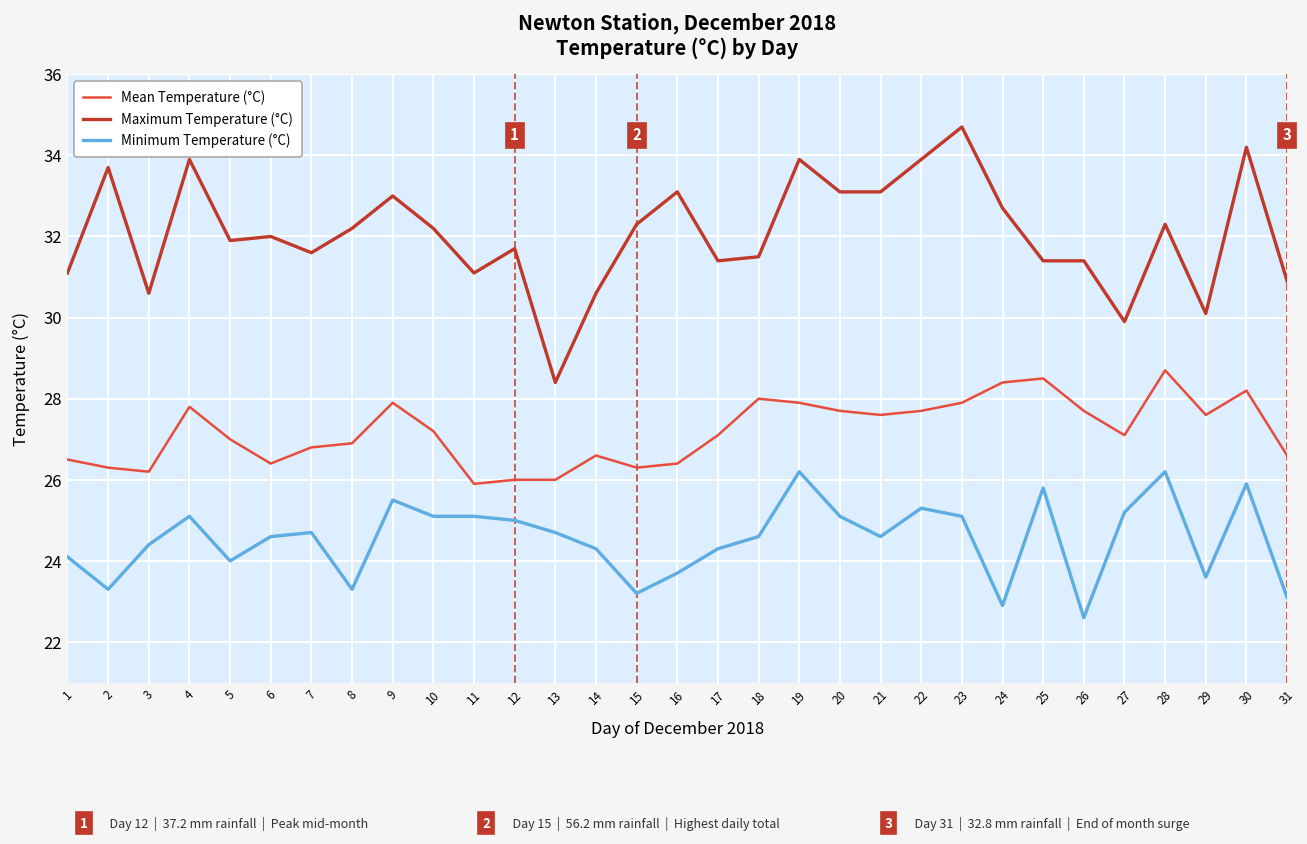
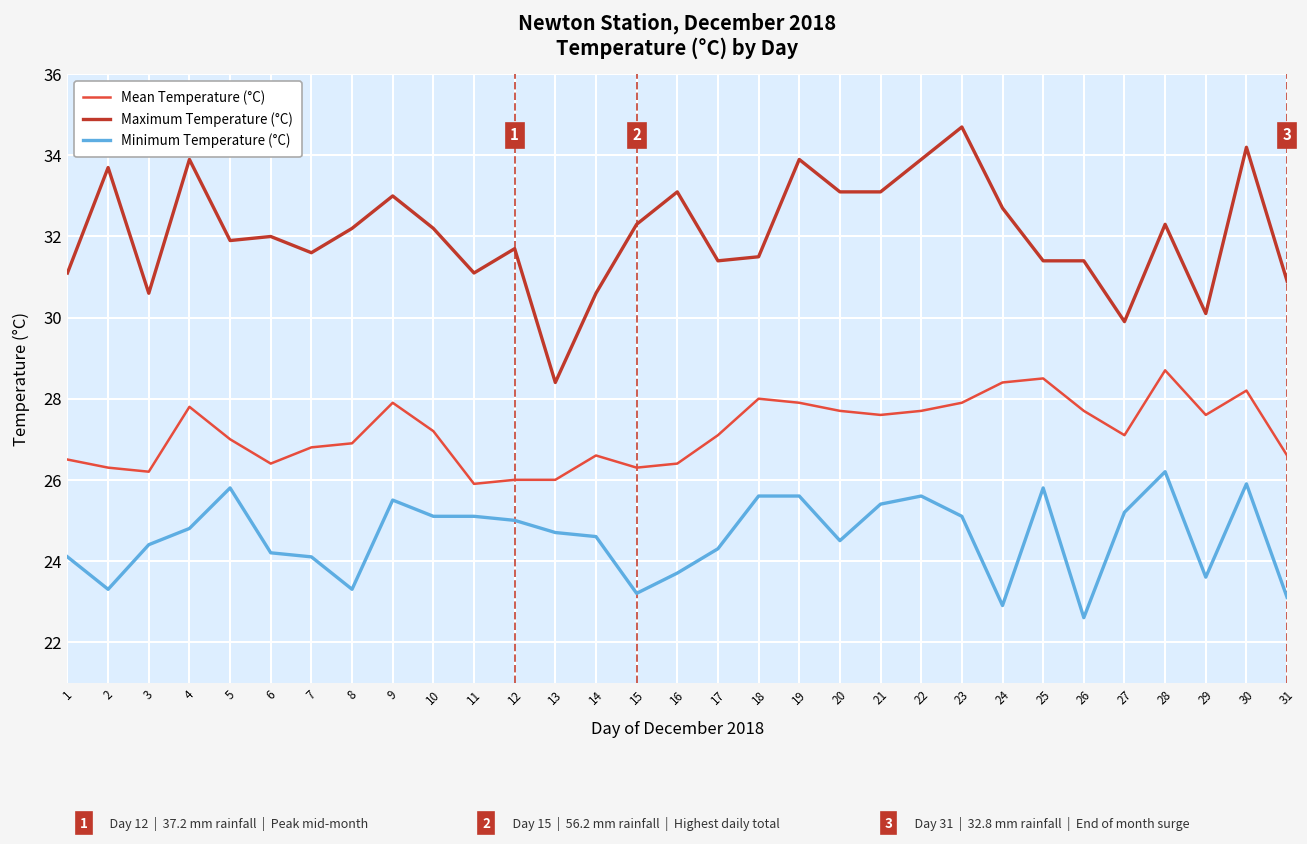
Minimum Temperature (°C), 4: 25.1 -> 24.8
Minimum Temperature (°C), 5: 24.0 -> 25.8
Minimum Temperature (°C), 6: 24.6 -> 24.2
Minimum Temperature (°C), 7: 24.7 -> 24.1
Minimum Temperature (°C), 14: 24.3 -> 24.6
Minimum Temperature (°C), 18: 24.6 -> 25.6
Minimum Temperature (°C), 19: 26.2 -> 25.6
Minimum Temperature (°C), 20: 25.1 -> 24.5
Minimum Temperature (°C), 21: 24.6 -> 25.4
Minimum Temperature (°C), 22: 25.3 -> 25.6
